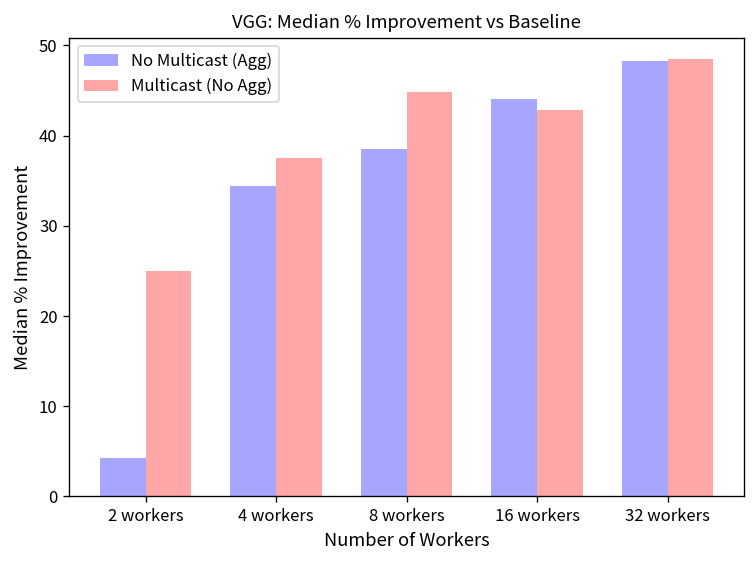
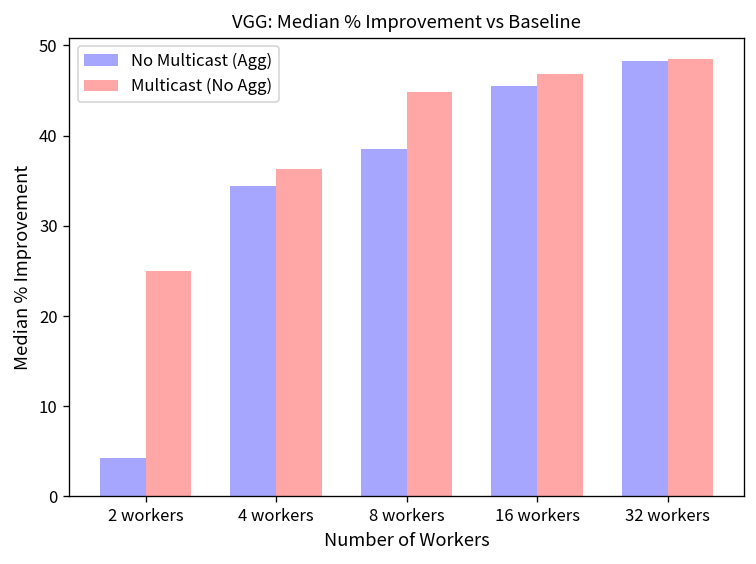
Multicast (No Agg), 4 workers: 37 -> 36
No Multicast (Agg), 16 workers: 44 -> 45
Multicast (No Agg), 16 workers: 43 -> 47
